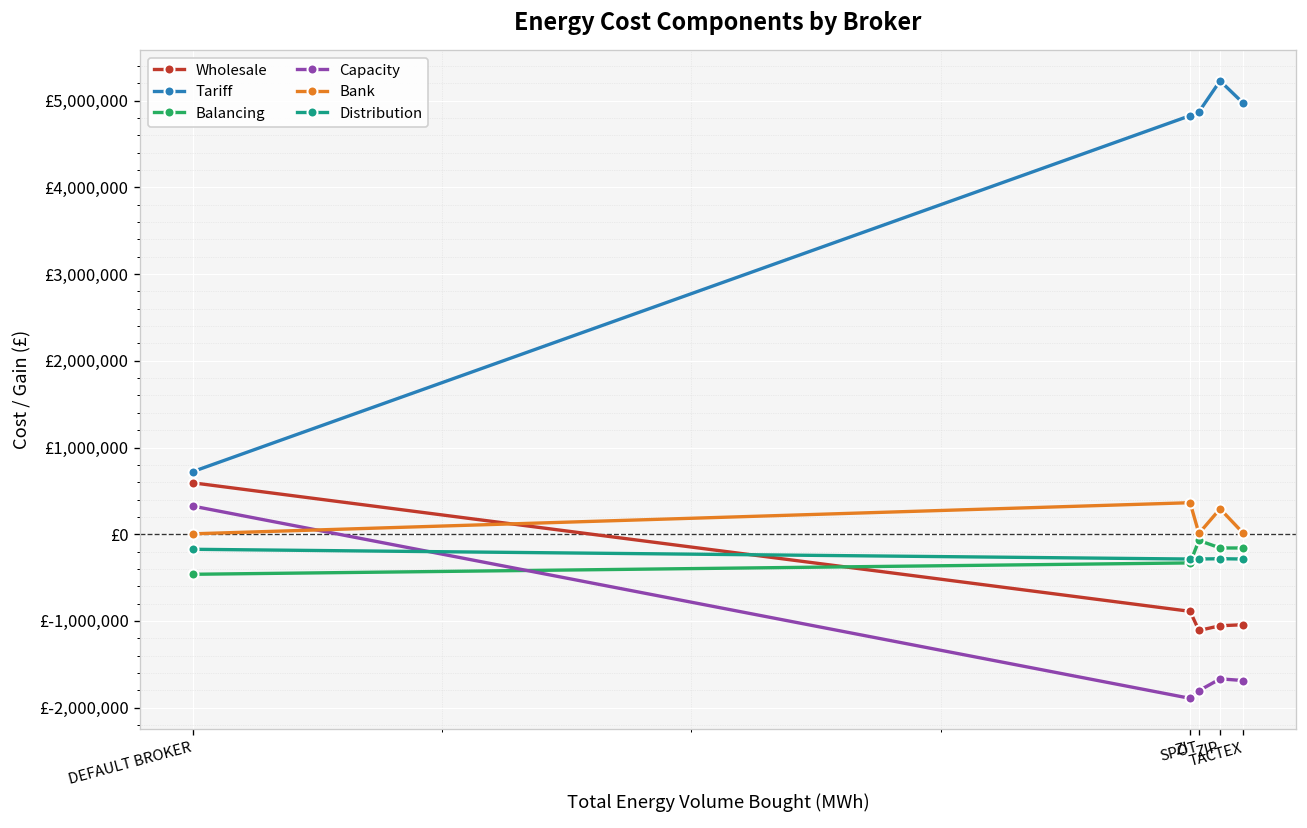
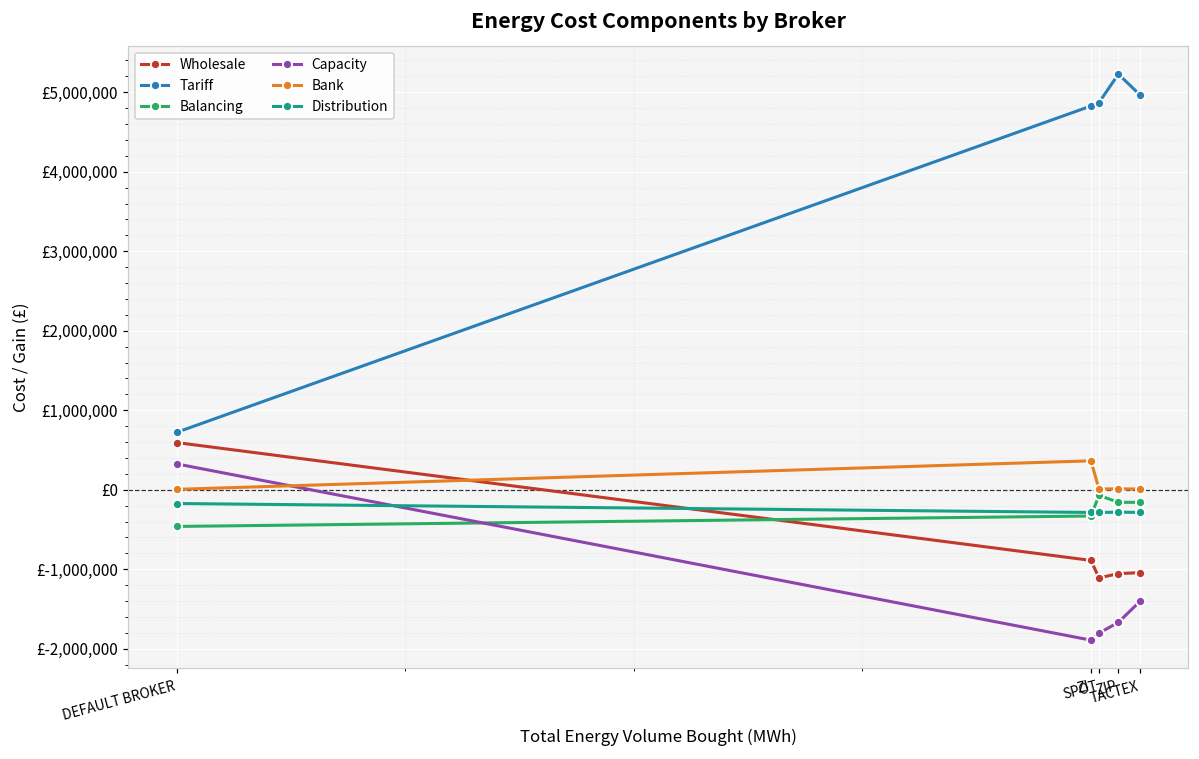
Bank, ZIP: £300,000 -> £0
Capacity, TACTEX: £-1,700,000 -> £-1,400,000
